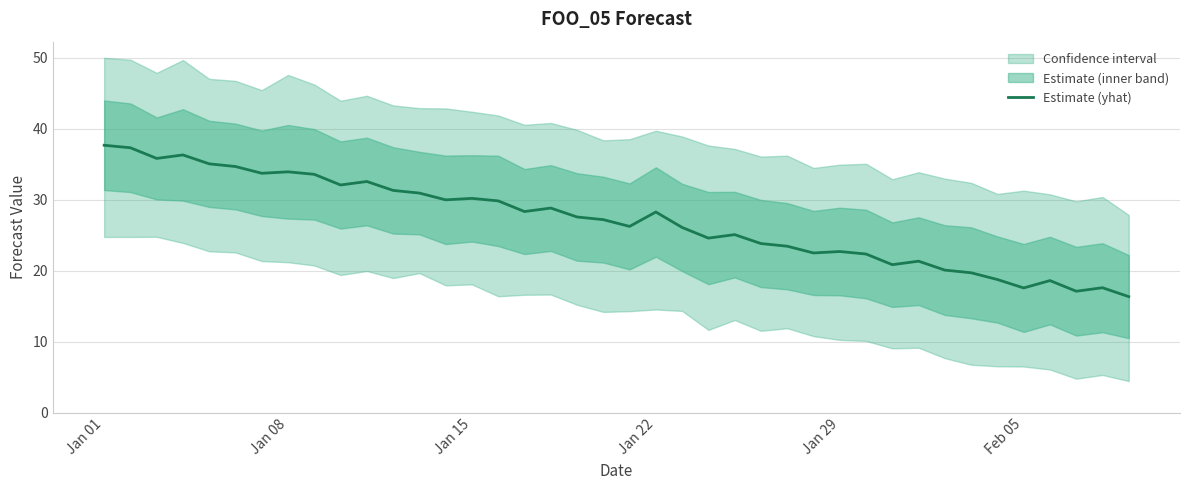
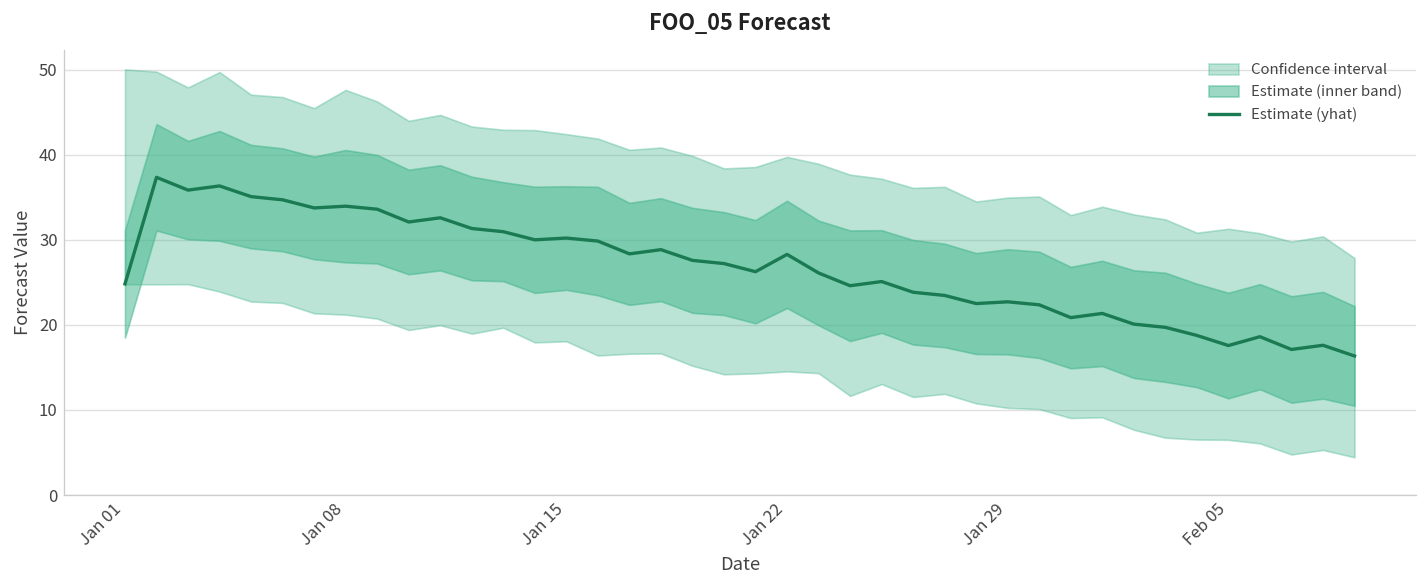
Estimate (yhat), Jan 01: 38 -> 25
